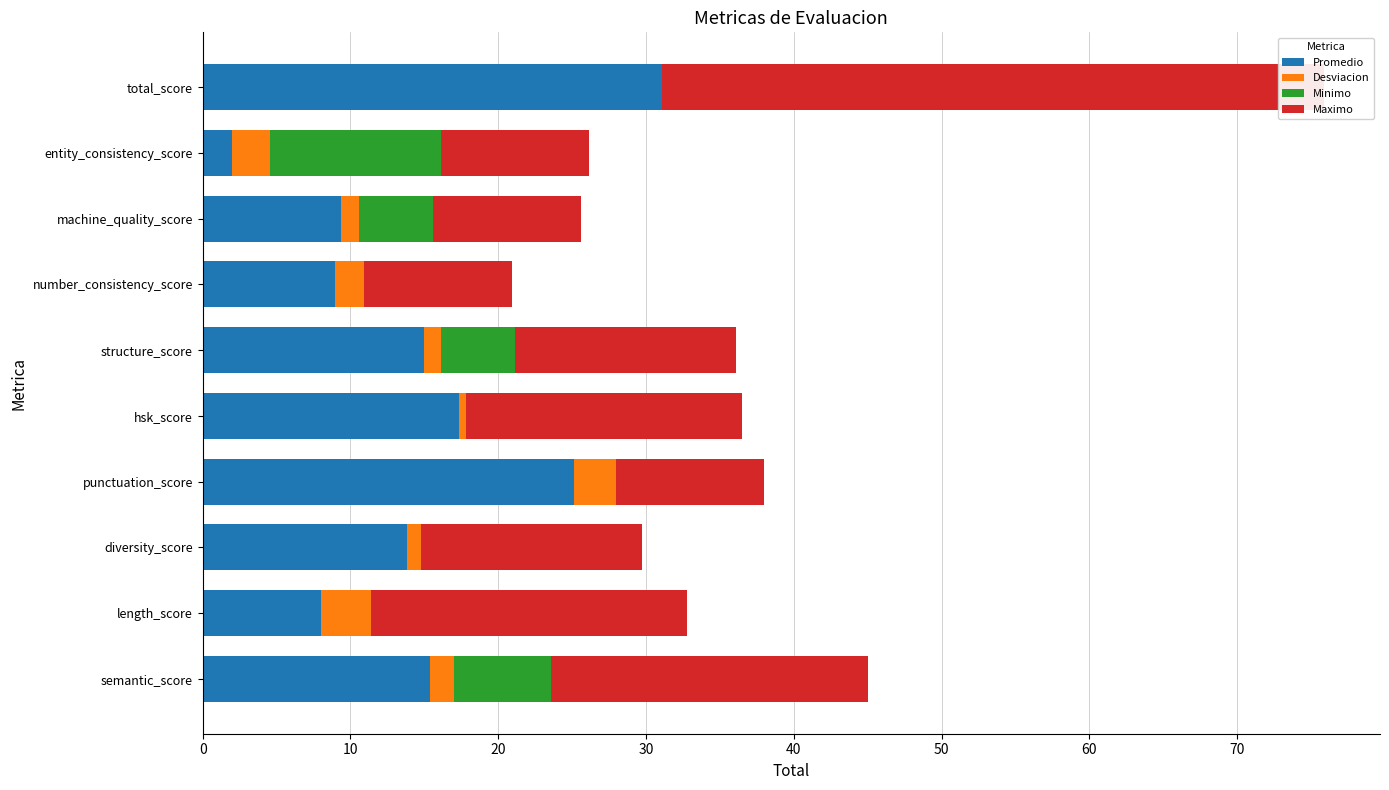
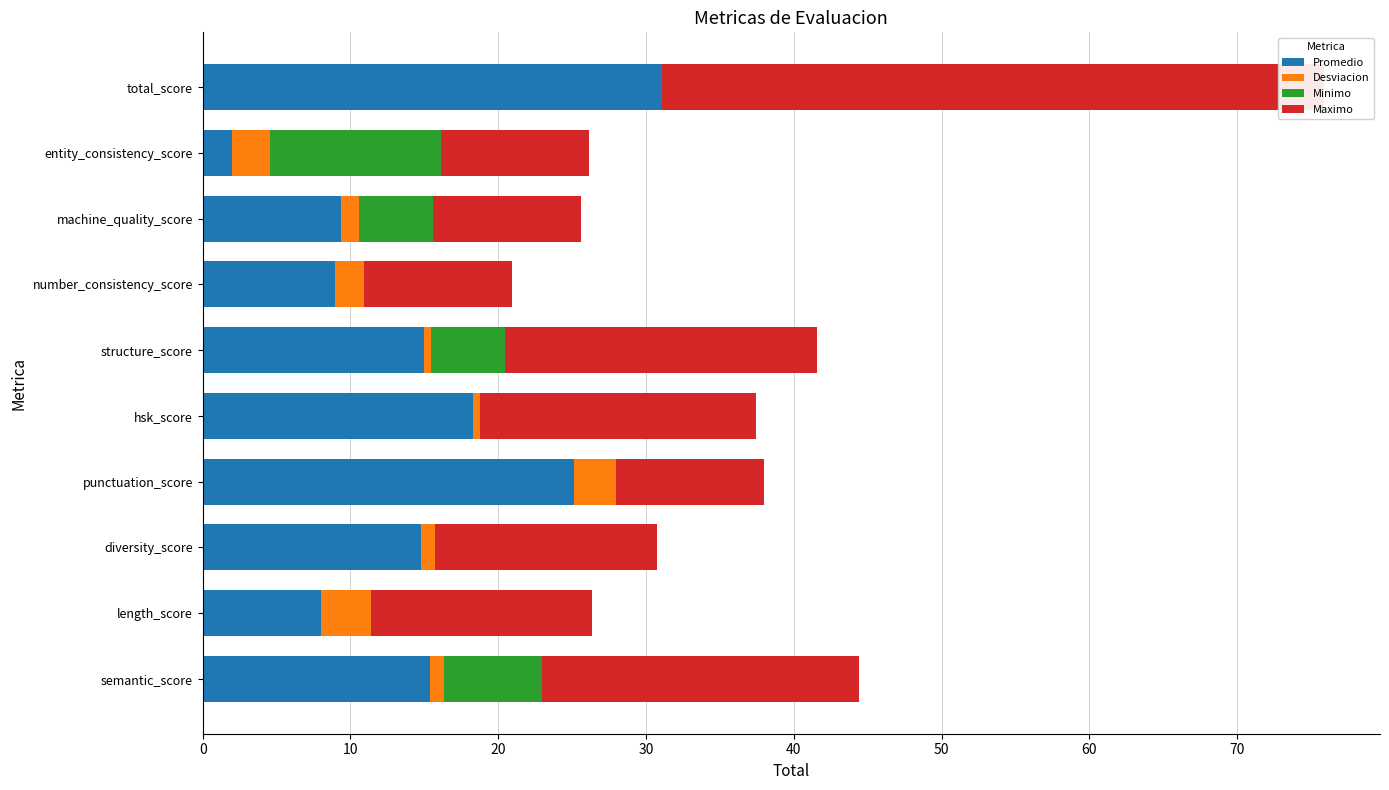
Desviacion, structure_score: 1.2 -> 0.5
Maximo, structure_score: 15.0 -> 21.1
Promedio, hsk_score: 17.3 -> 18.3
Promedio, diversity_score: 13.8 -> 14.8
Maximo, length_score: 21.4 -> 15.0
Desviacion, semantic_score: 1.6 -> 1.0
